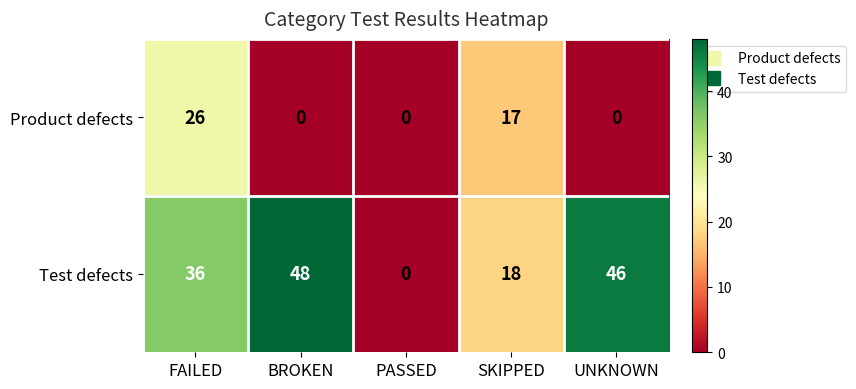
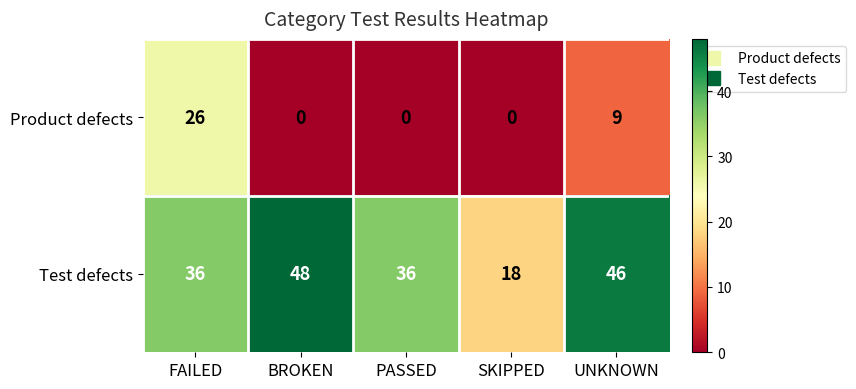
Product defects, SKIPPED: 17 -> 0
Product defects, UNKNOWN: 0 -> 9
Test defects, PASSED: 0 -> 36
